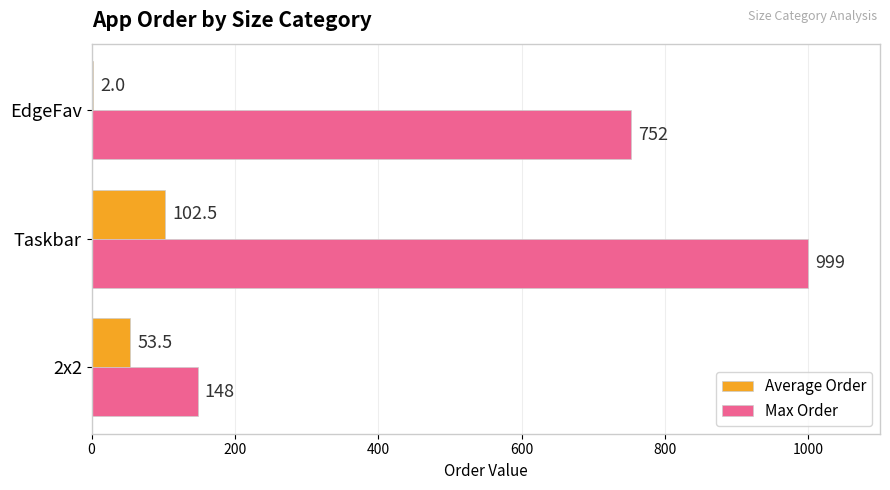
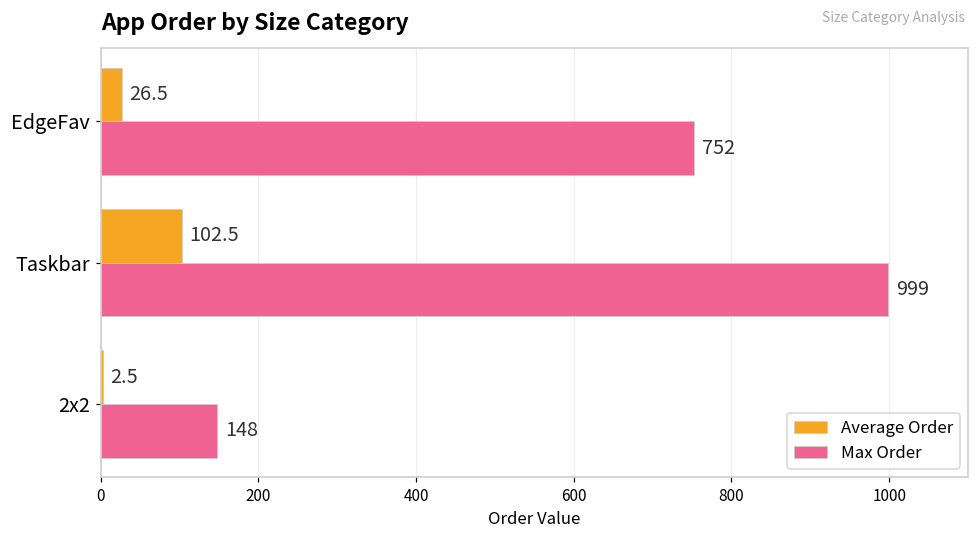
Average Order, EdgeFav: 2.0 -> 26.5
Average Order, 2x2: 53.5 -> 2.5
